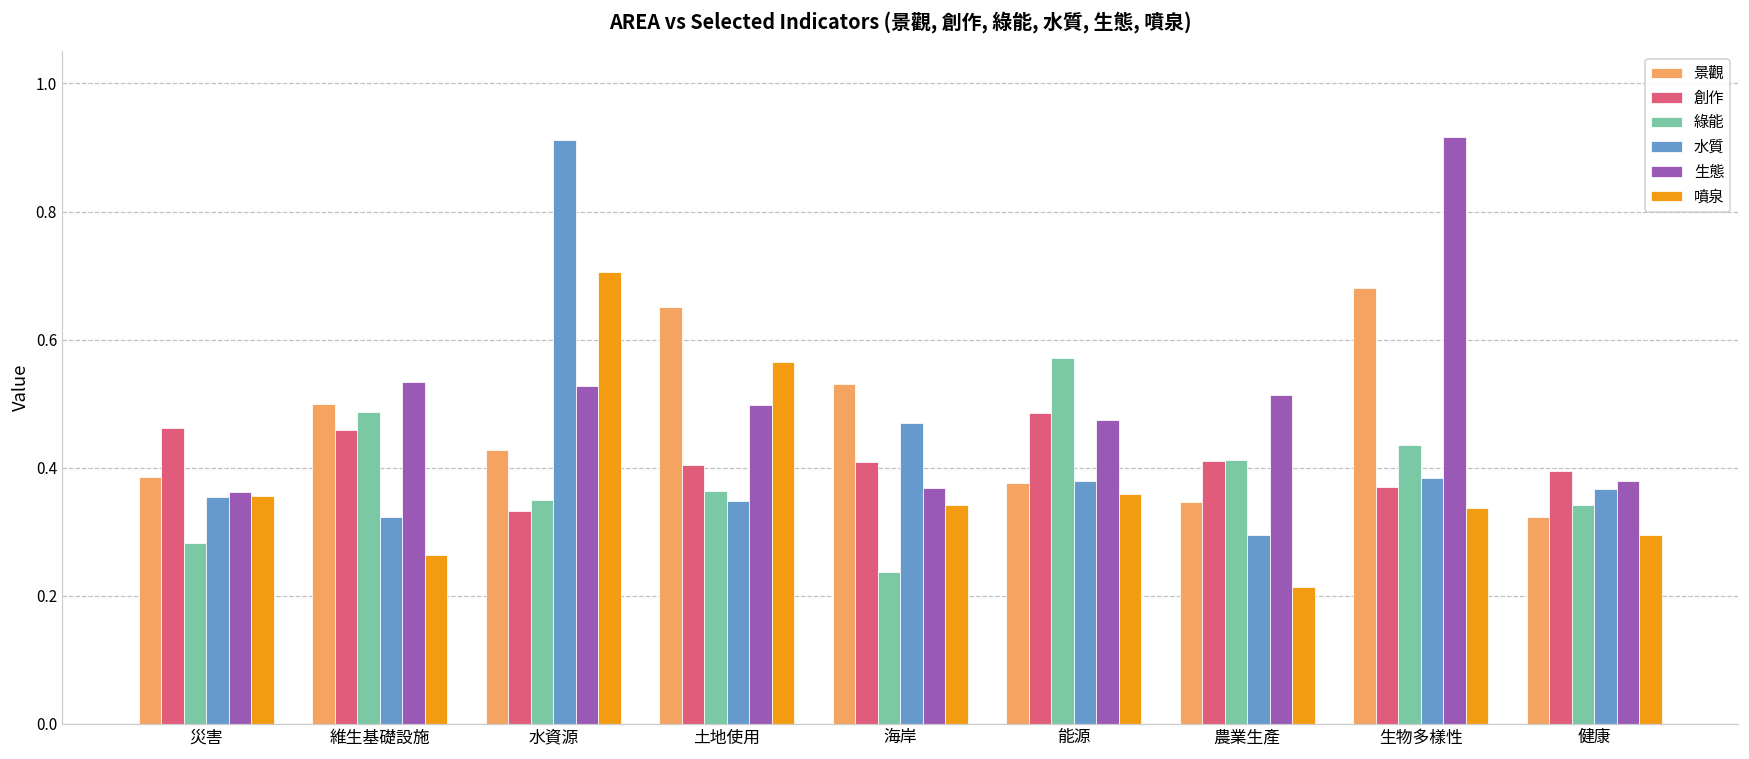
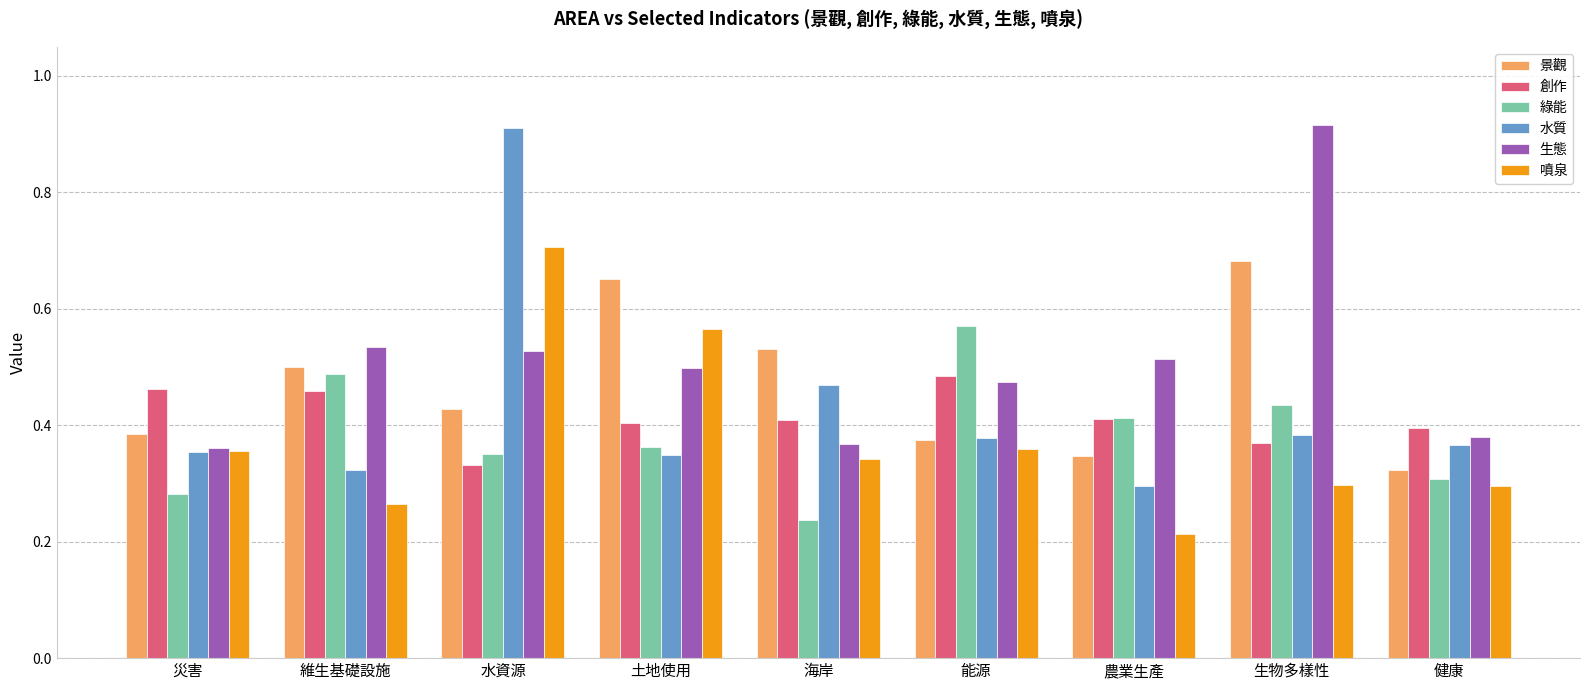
噴泉, 生物多樣性: 0.34 -> 0.30
綠能, 健康: 0.34 -> 0.31
